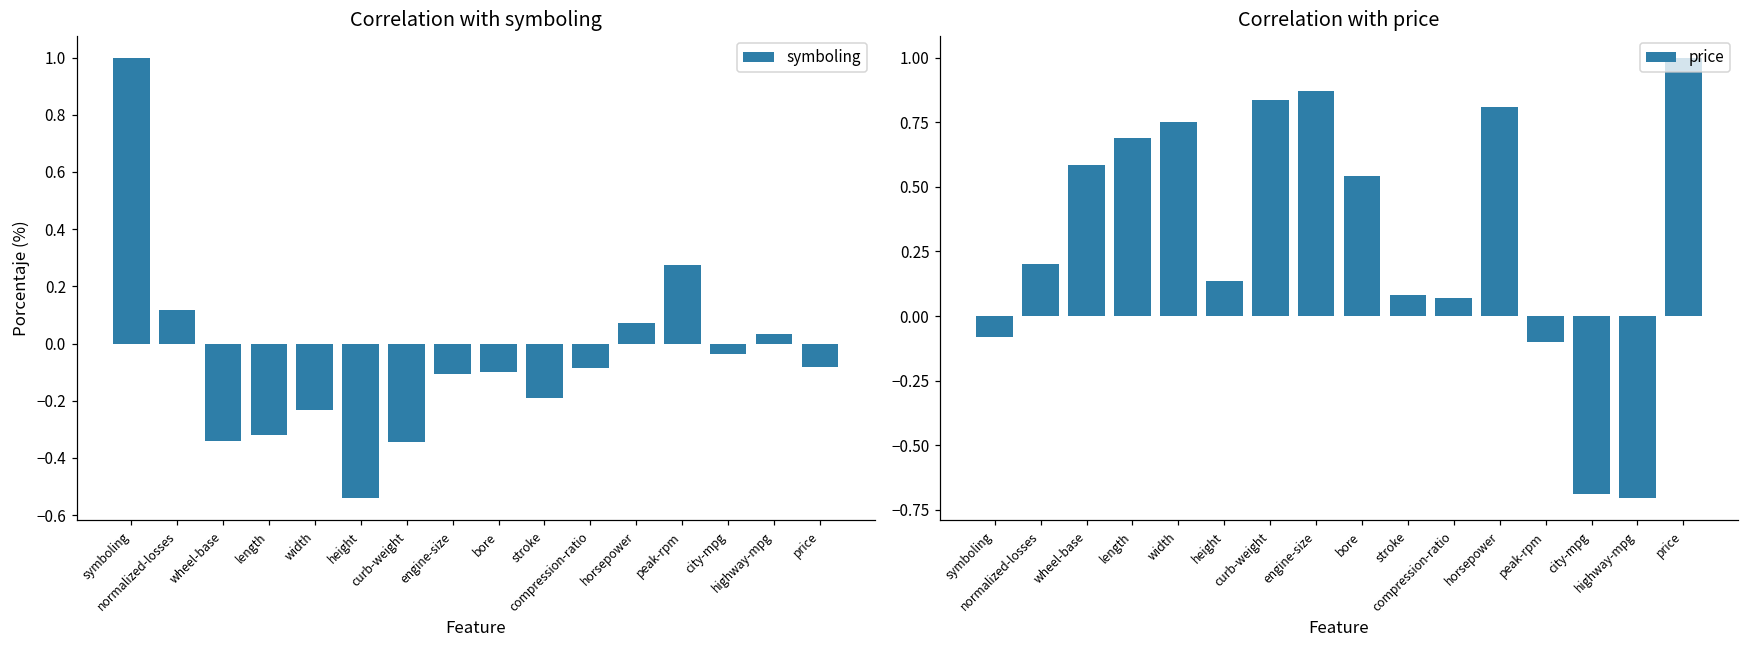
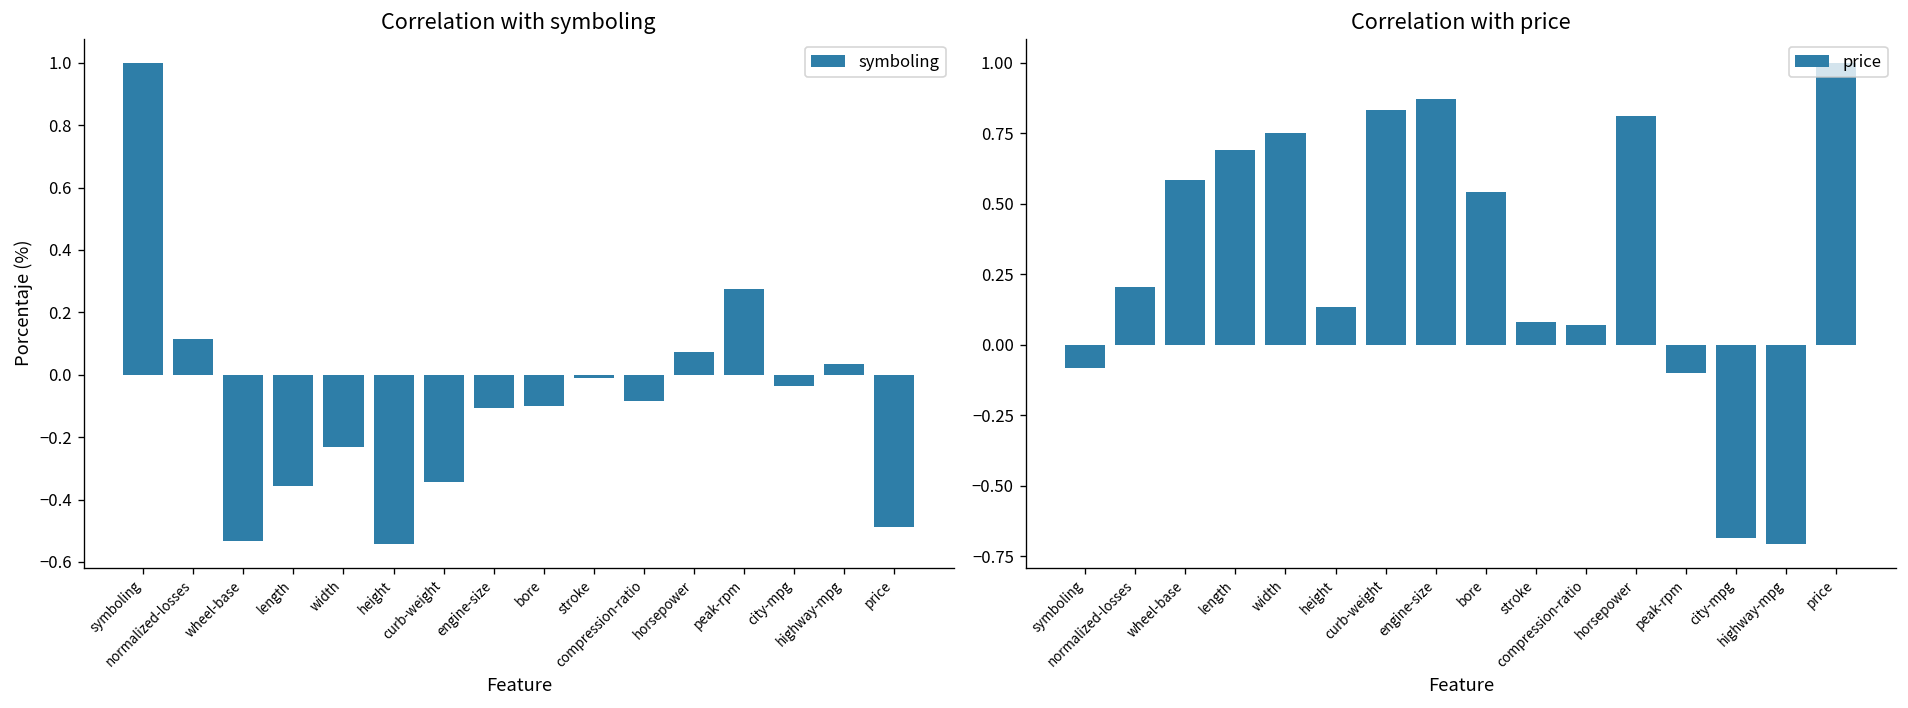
Correlation with symboling, wheel-base: -0.34 -> -0.53
Correlation with symboling, length: -0.32 -> -0.36
Correlation with symboling, stroke: -0.19 -> -0.01
Correlation with symboling, price: -0.08 -> -0.49
